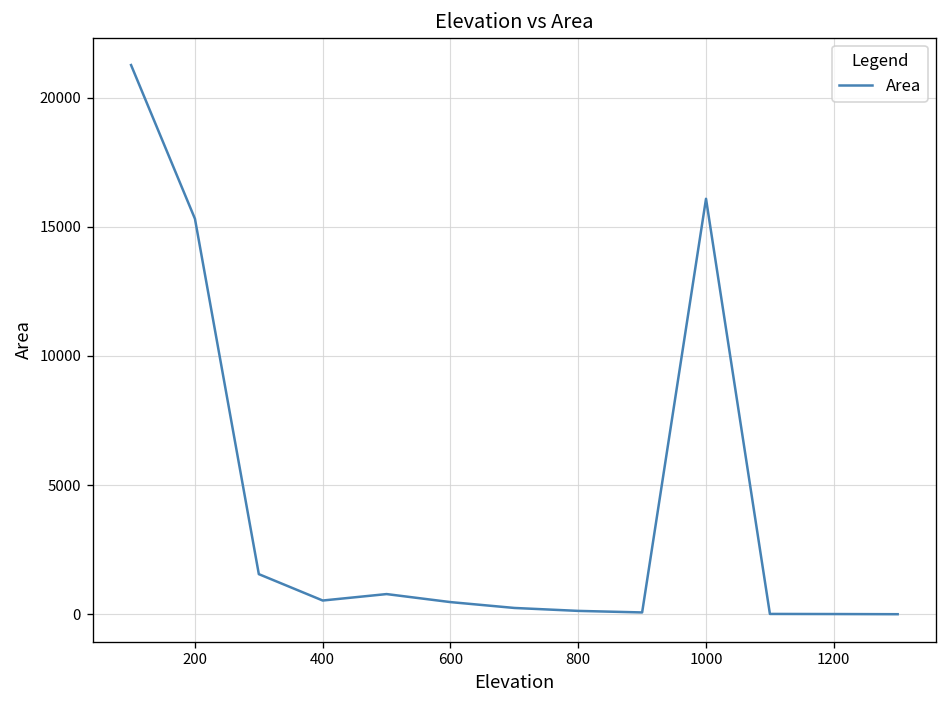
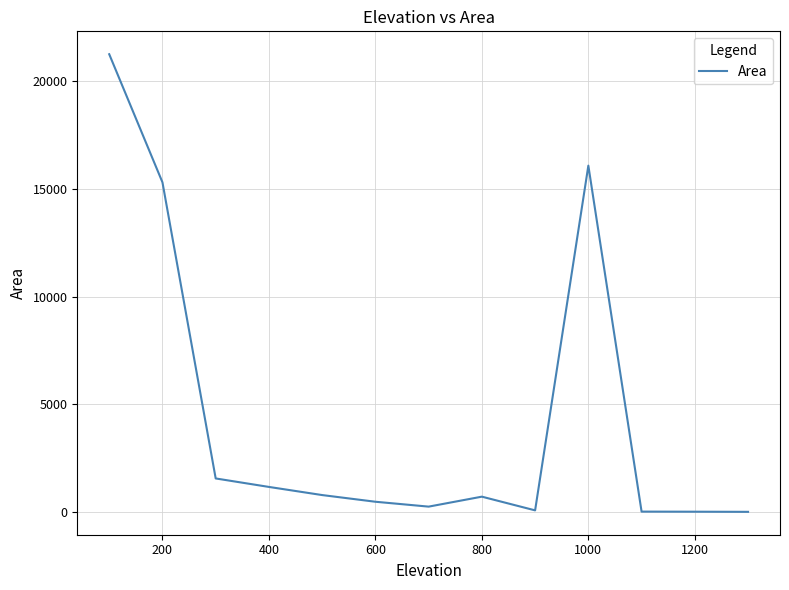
400: 500 -> 1200
800: 100 -> 700
